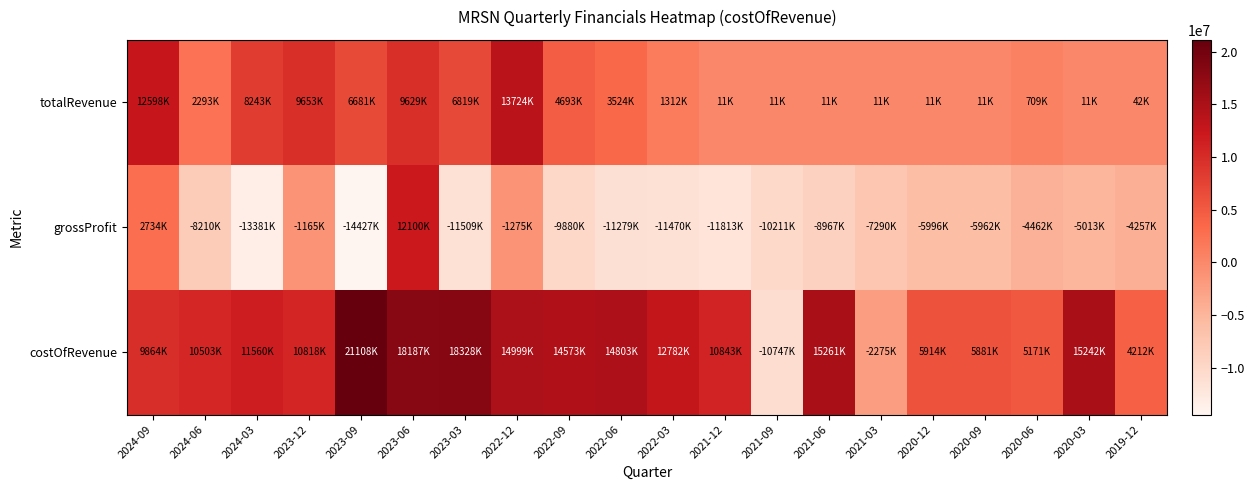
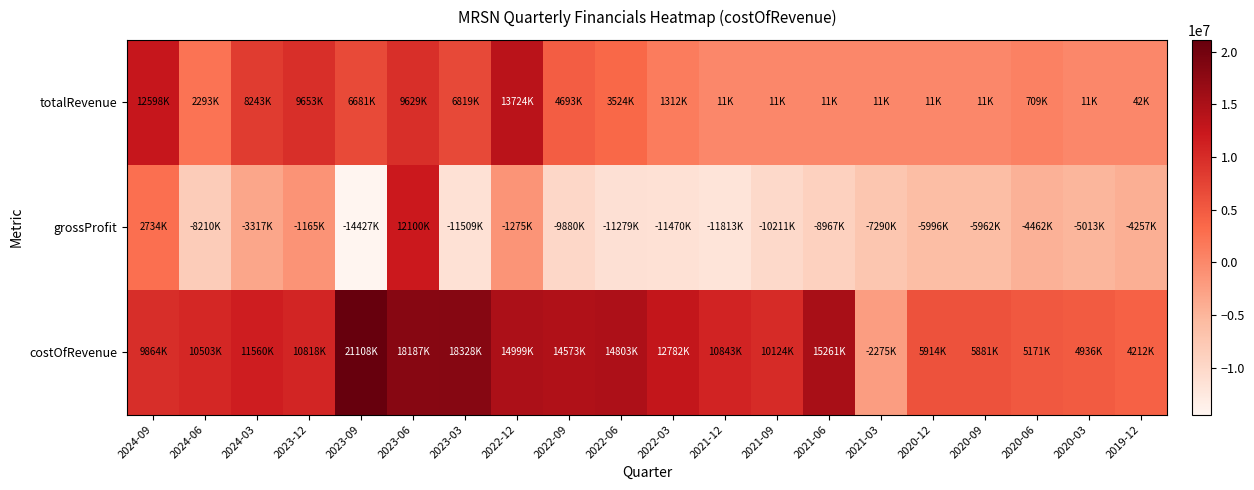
grossProfit, 2024-03: -13381K -> -3317K
costOfRevenue, 2021-09: -10747K -> 10124K
costOfRevenue, 2020-03: 15242K -> 4936K
